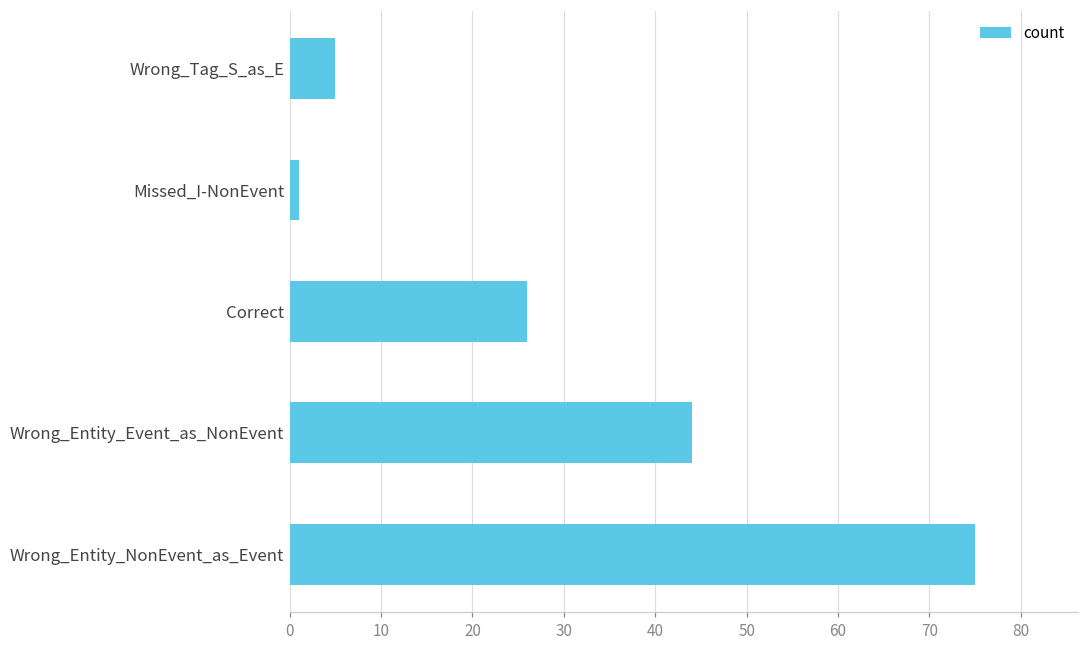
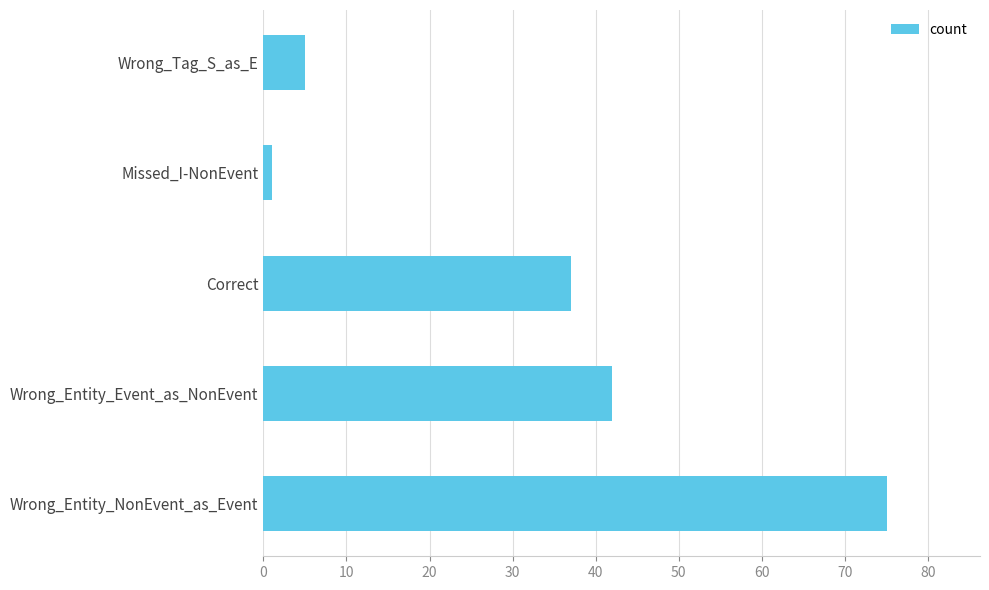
Correct: 26 -> 37
Wrong_Entity_Event_as_NonEvent: 44 -> 42
